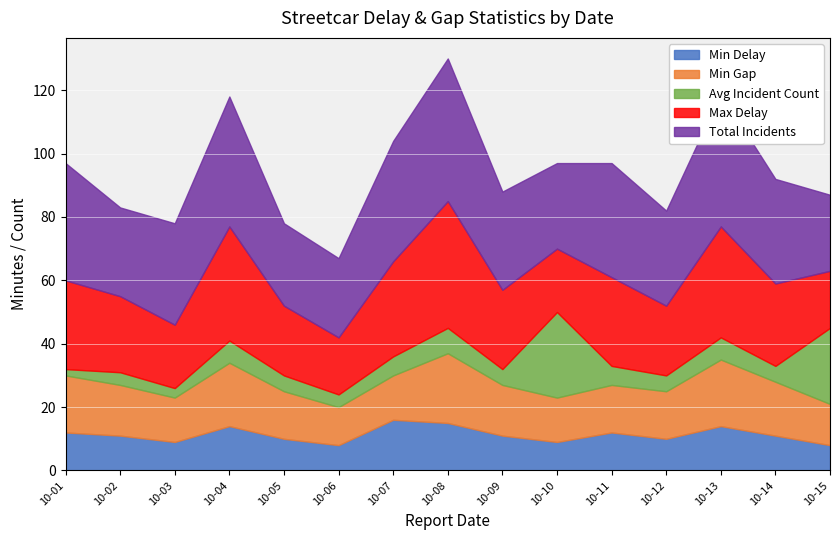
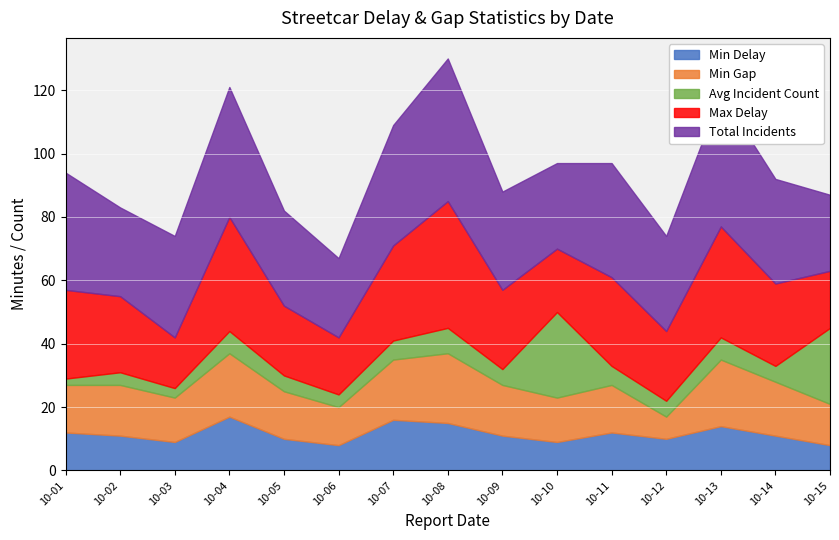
Min Gap, 10-01: 18 -> 15
Max Delay, 10-03: 20 -> 16
Min Delay, 10-04: 14 -> 17
Total Incidents, 10-05: 26 -> 30
Min Gap, 10-07: 14 -> 19
Min Gap, 10-12: 15 -> 7
